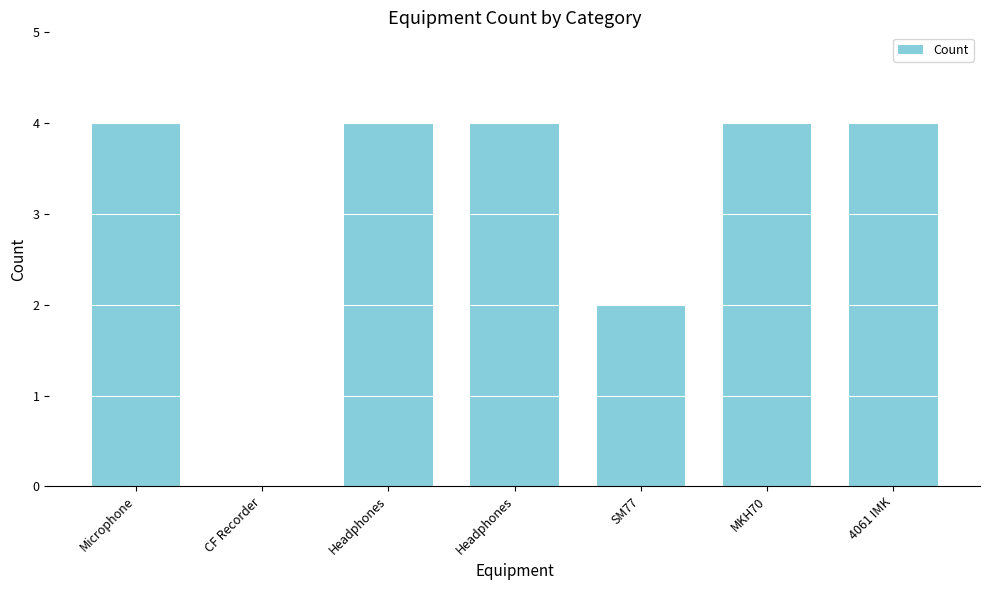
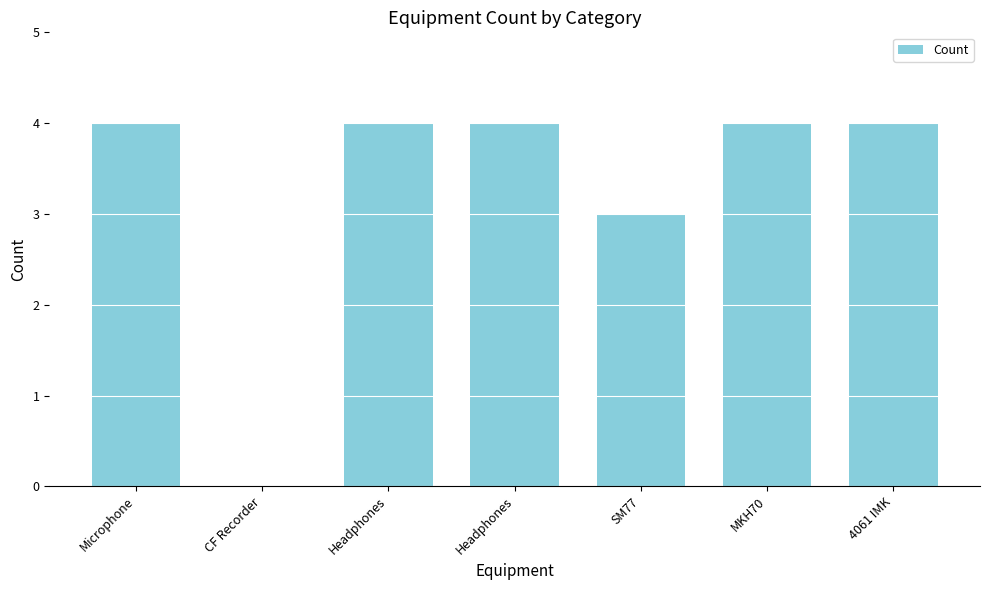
SM77: 2 -> 3
